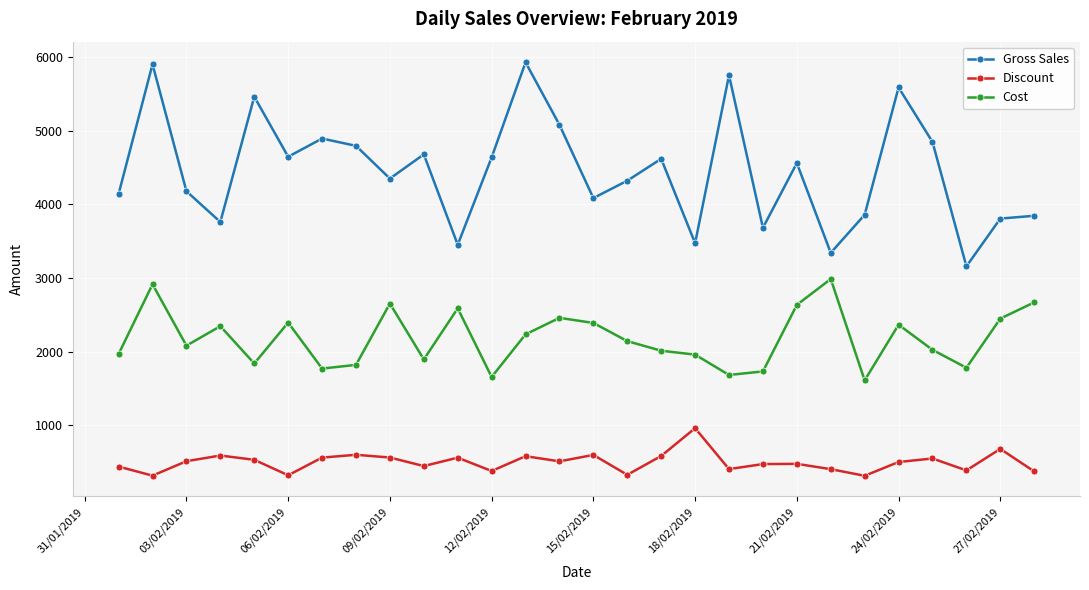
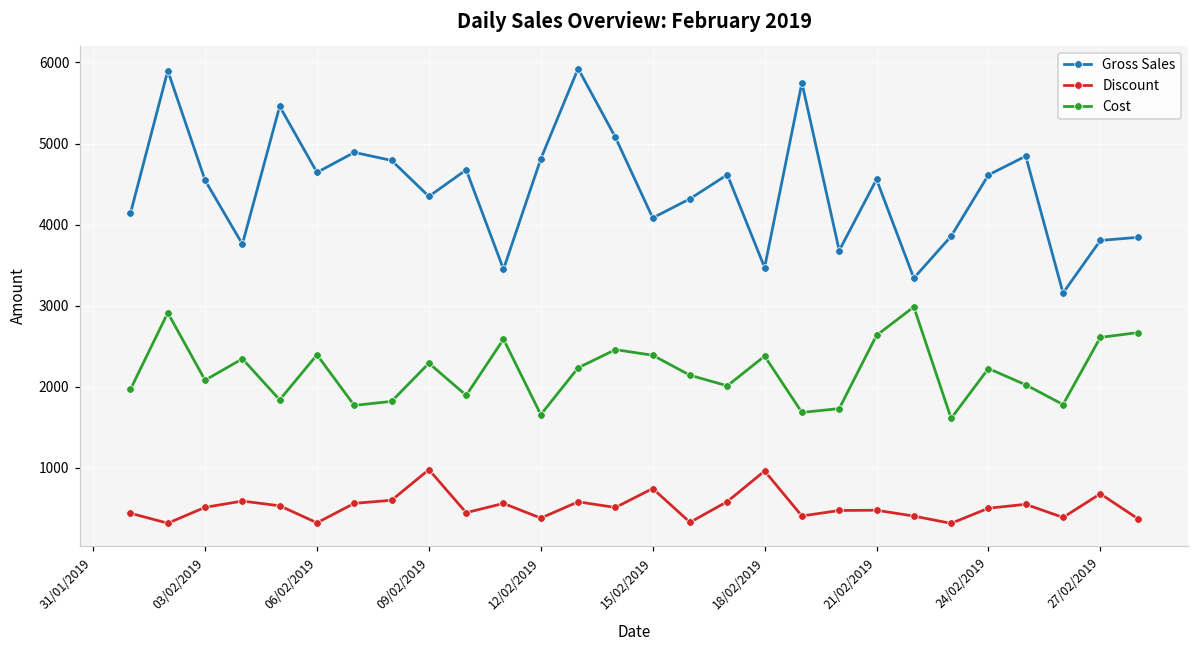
Gross Sales, 03/02/2019: 4200 -> 4500
Discount, 09/02/2019: 600 -> 1000
Cost, 09/02/2019: 2700 -> 2300
Gross Sales, 12/02/2019: 4600 -> 4800
Discount, 15/02/2019: 600 -> 700
Cost, 18/02/2019: 2000 -> 2400
Gross Sales, 24/02/2019: 5600 -> 4600
Cost, 24/02/2019: 2400 -> 2200
Cost, 27/02/2019: 2400 -> 2600
